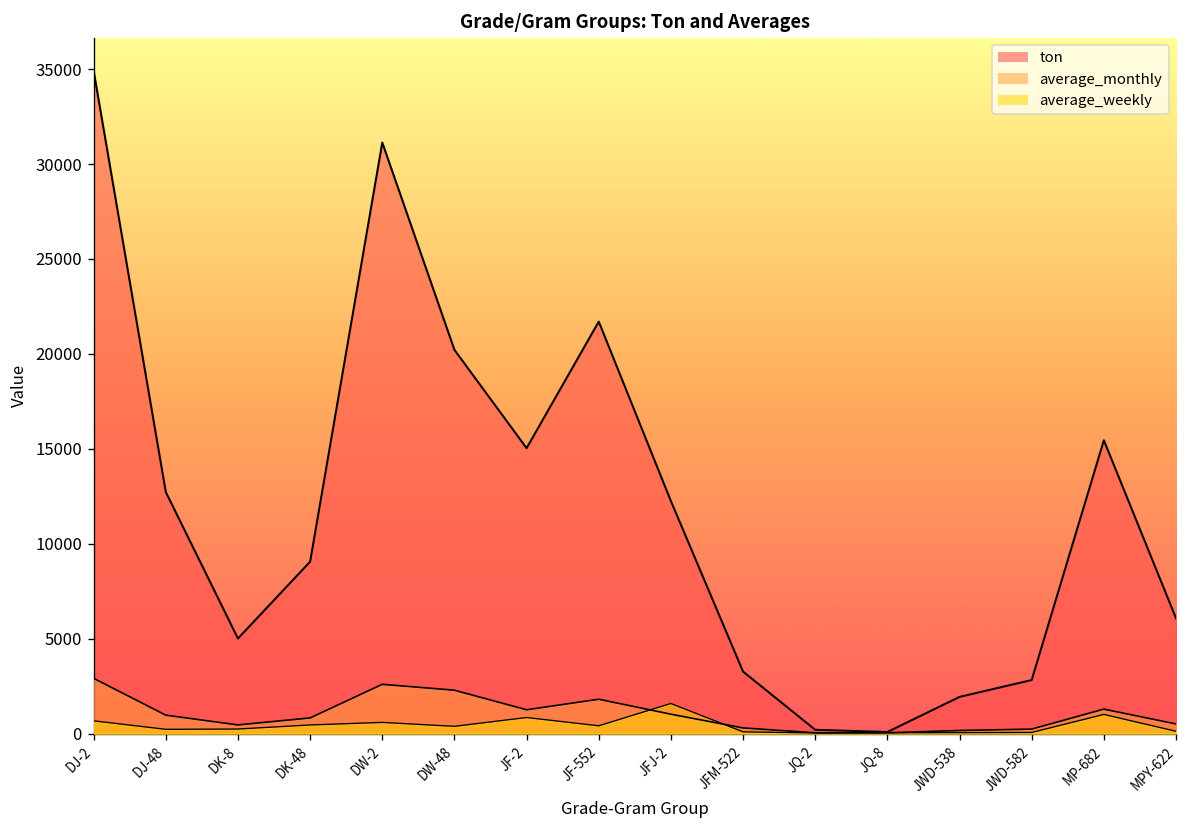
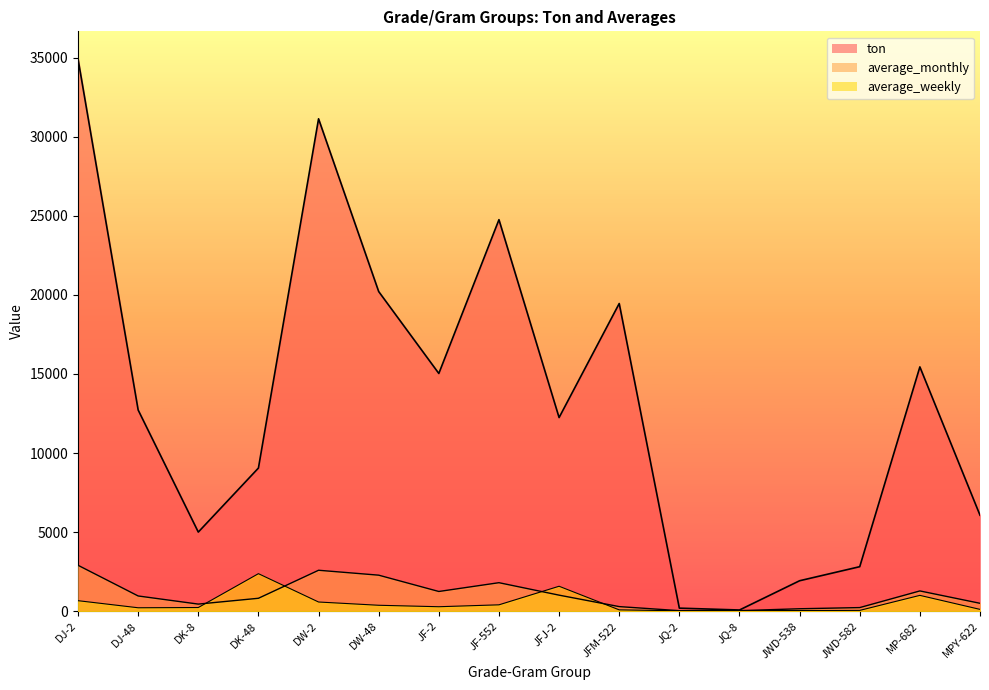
average_weekly, DK-48: 500 -> 2400
average_weekly, JF-2: 800 -> 300
ton, JF-552: 21700 -> 24800
ton, JFM-522: 3300 -> 19500
